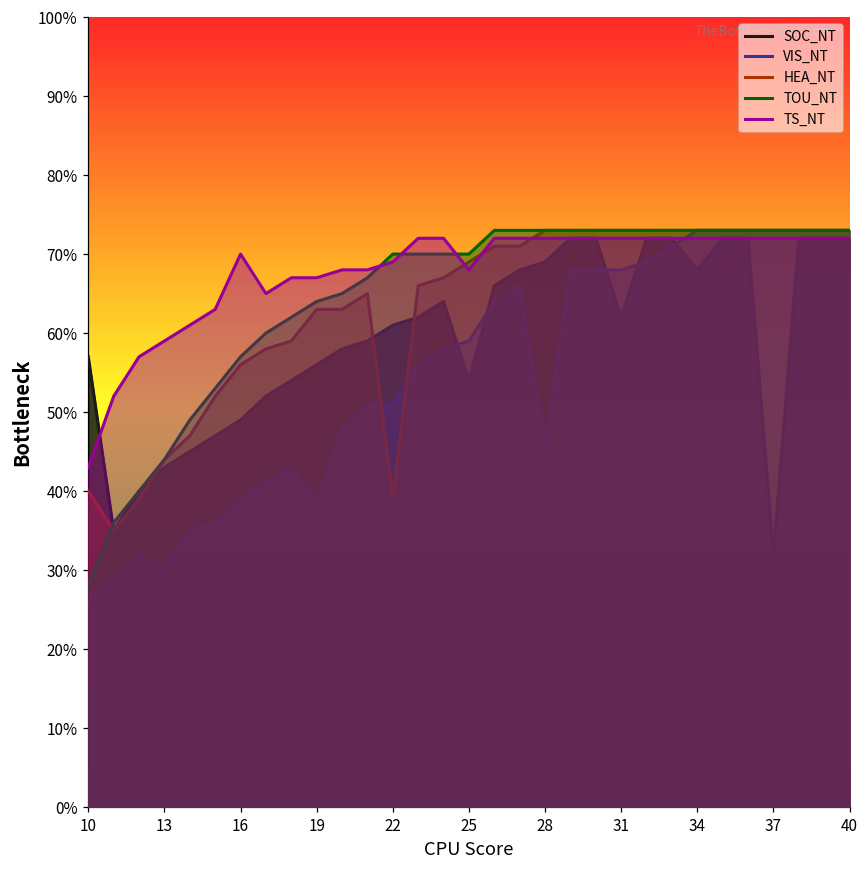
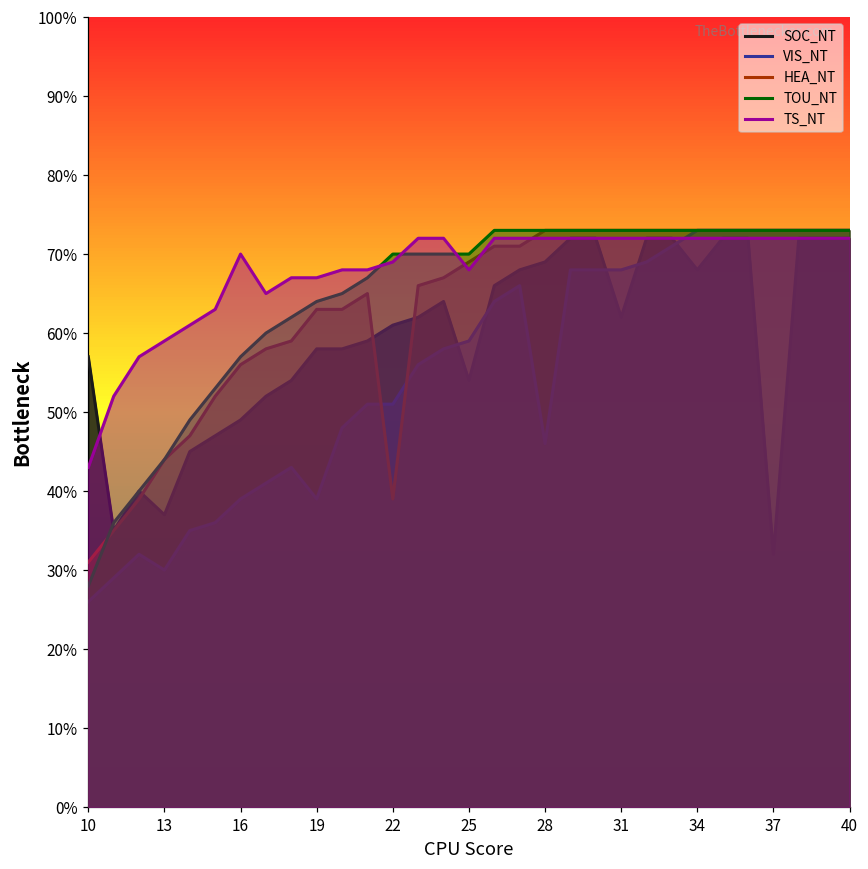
HEA_NT, 10: 40% -> 31%
SOC_NT, 13: 43% -> 37%
SOC_NT, 19: 56% -> 58%
